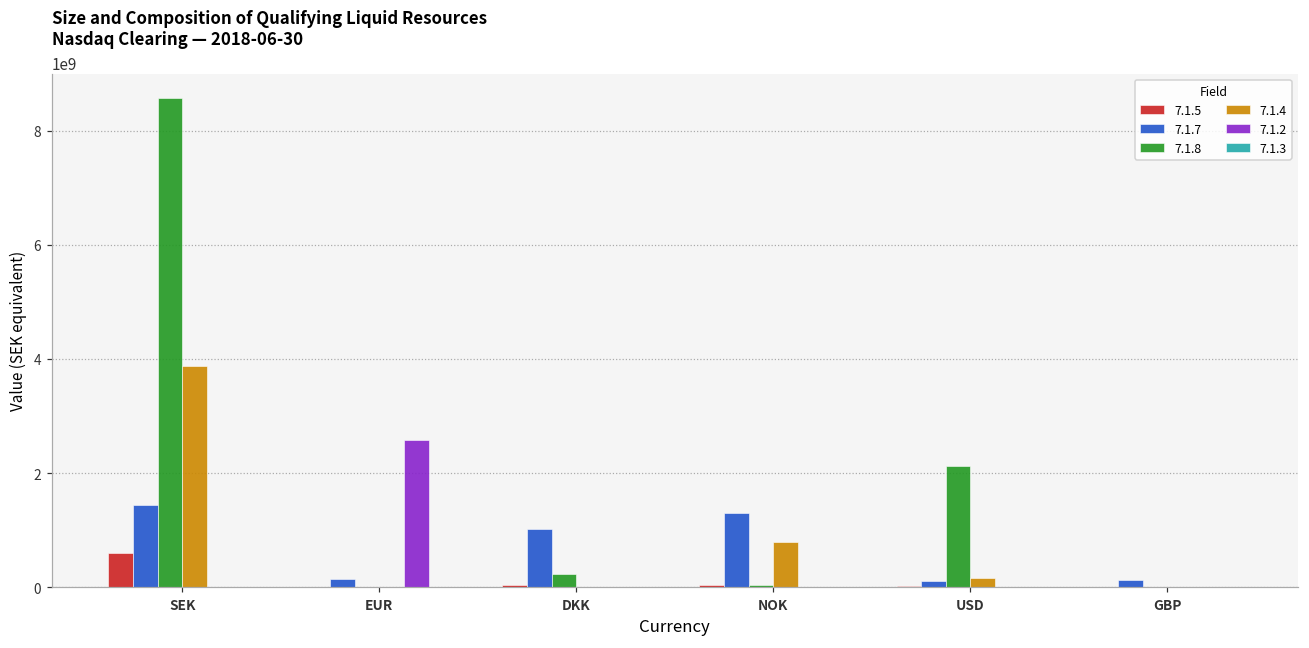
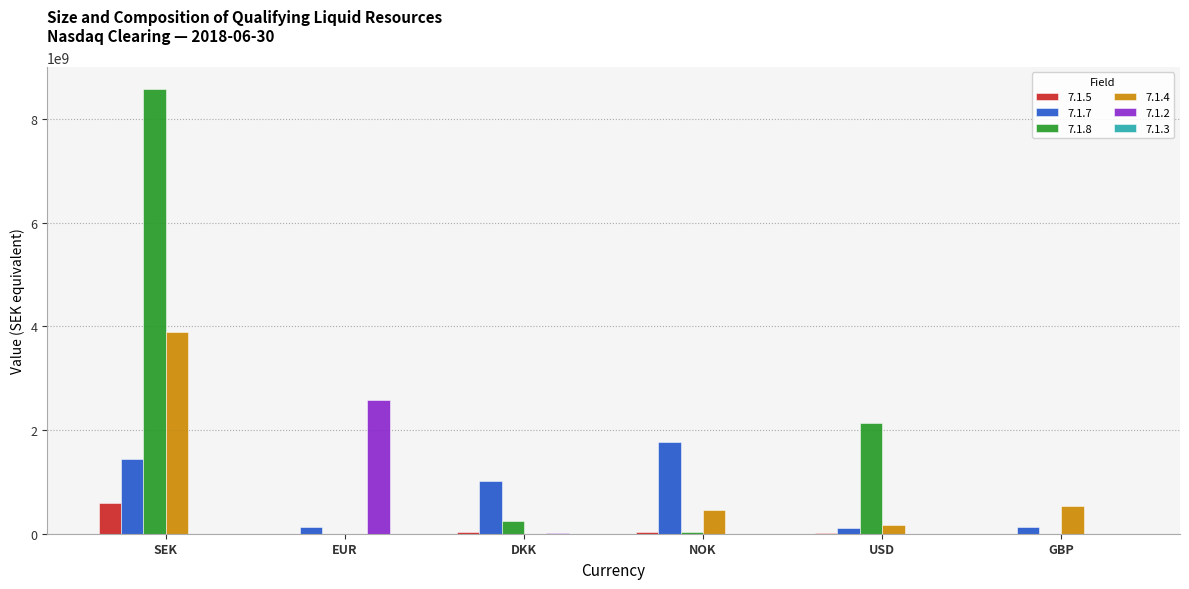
7.1.7, NOK: 1300000000 -> 1800000000
7.1.4, NOK: 800000000 -> 500000000
7.1.4, GBP: 0 -> 500000000
